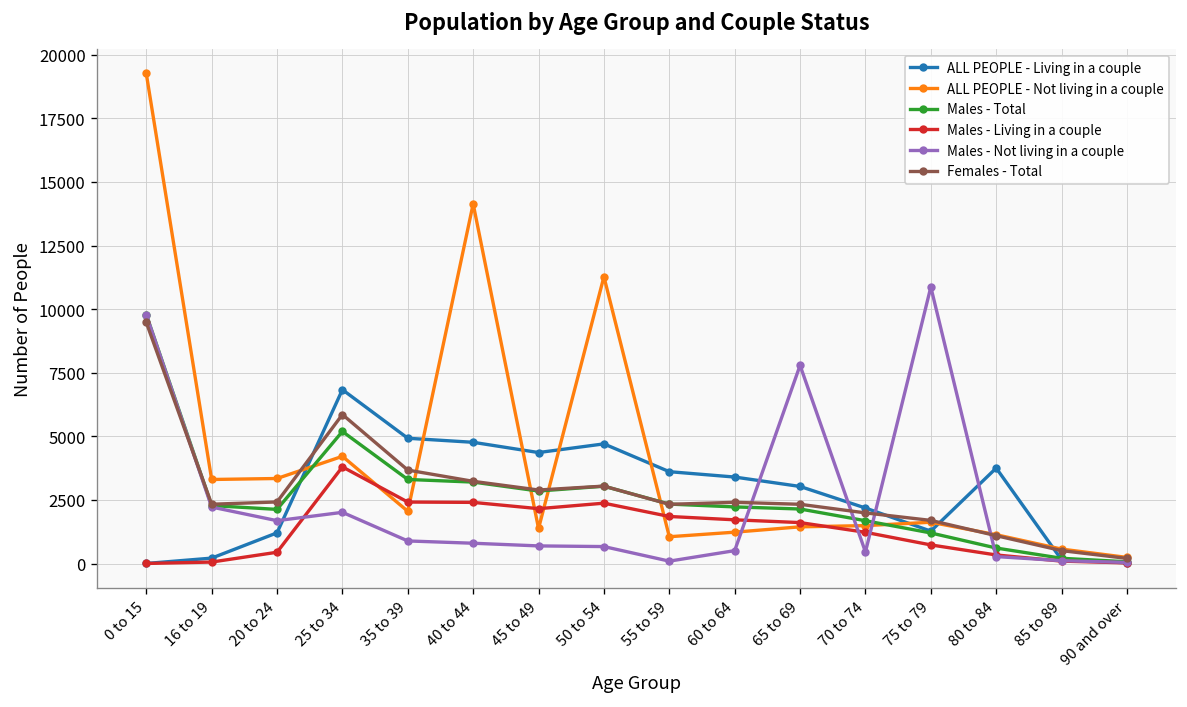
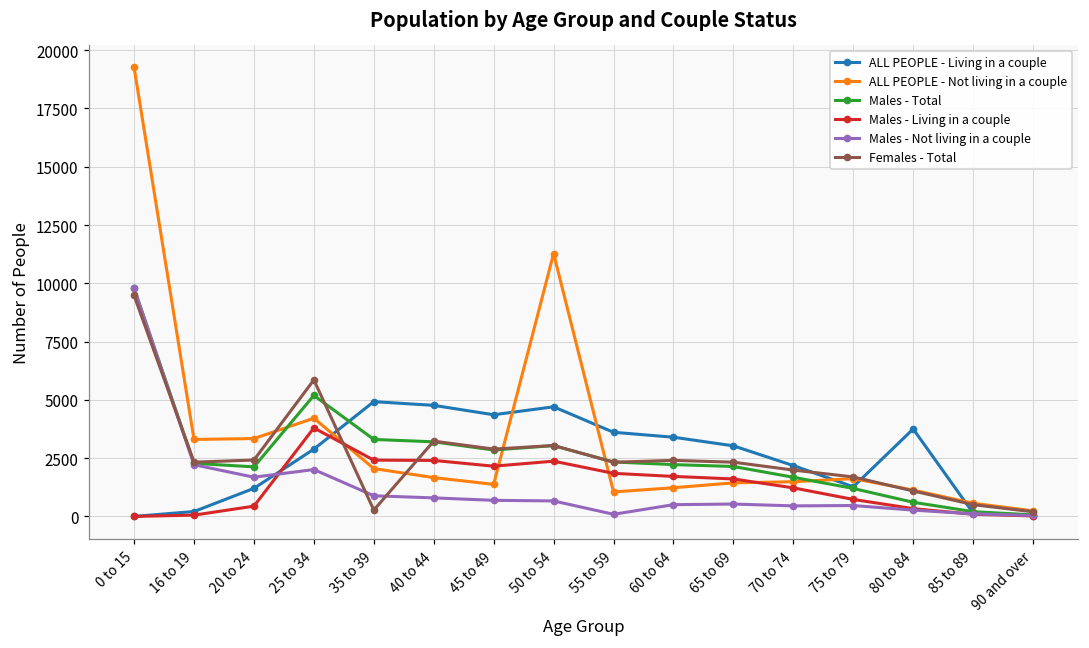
ALL PEOPLE - Living in a couple, 25 to 34: 6800 -> 2900
Females - Total, 35 to 39: 3700 -> 300
ALL PEOPLE - Not living in a couple, 40 to 44: 14100 -> 1700
Males - Not living in a couple, 65 to 69: 7800 -> 500
Males - Not living in a couple, 75 to 79: 10900 -> 500
